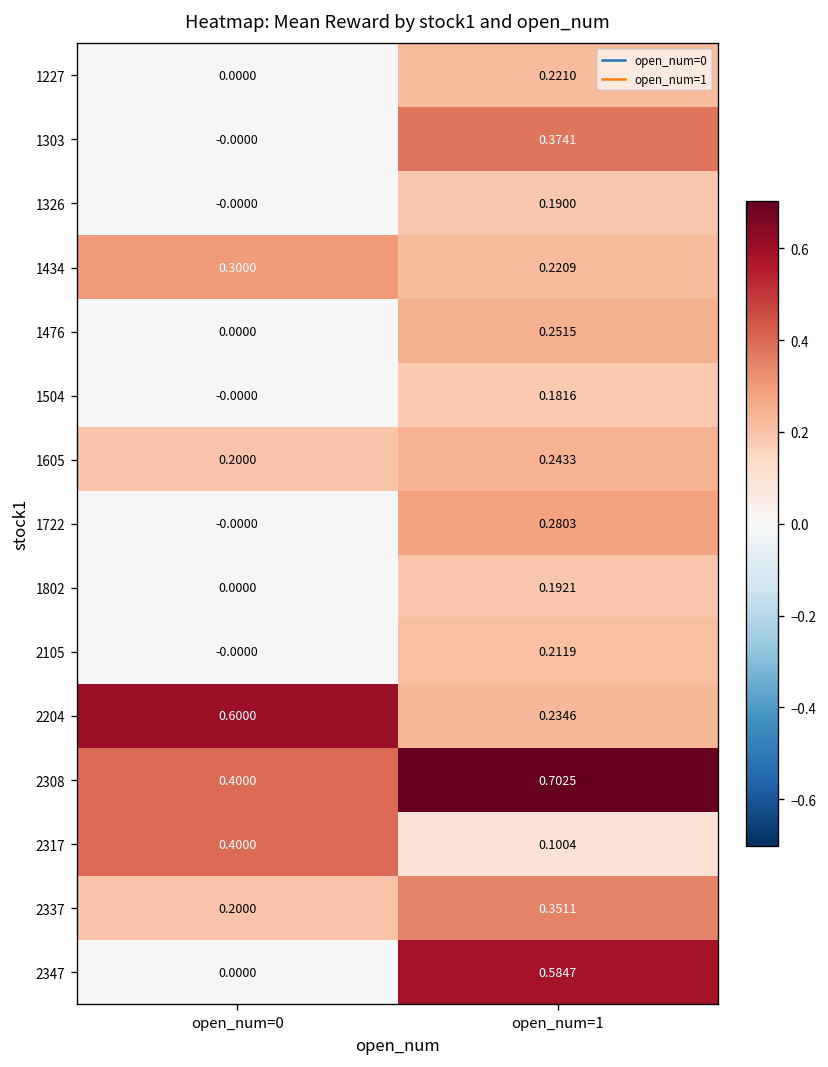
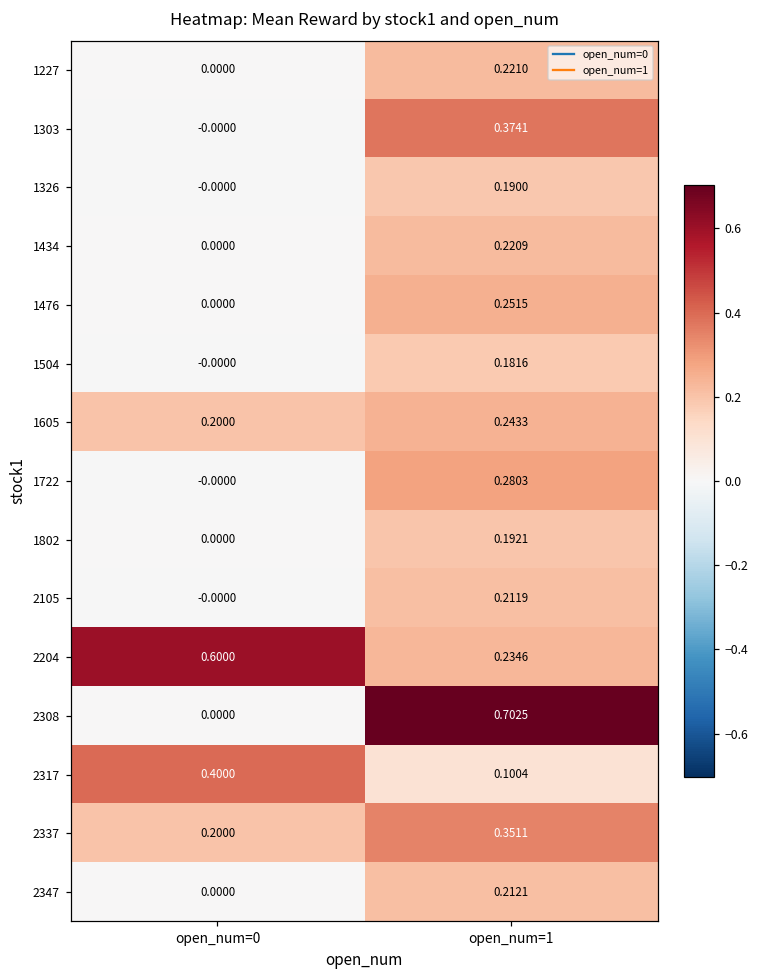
1434, open_num=0: 0.3000 -> 0.0000
2308, open_num=0: 0.4000 -> 0.0000
2347, open_num=1: 0.5847 -> 0.2121
